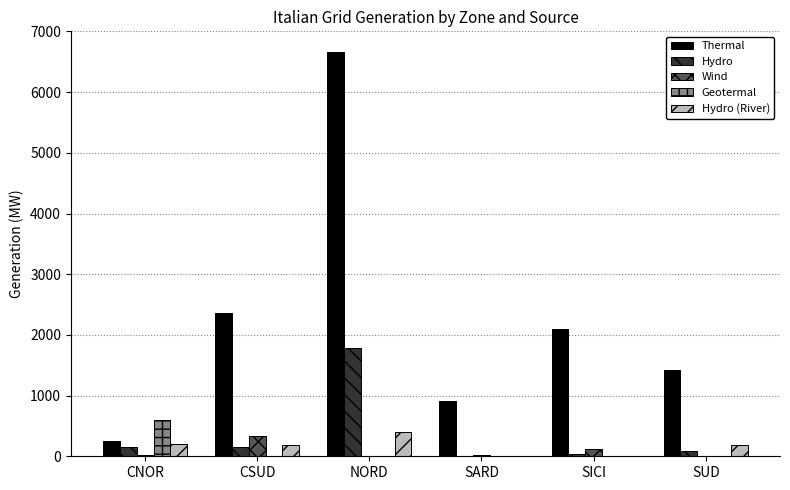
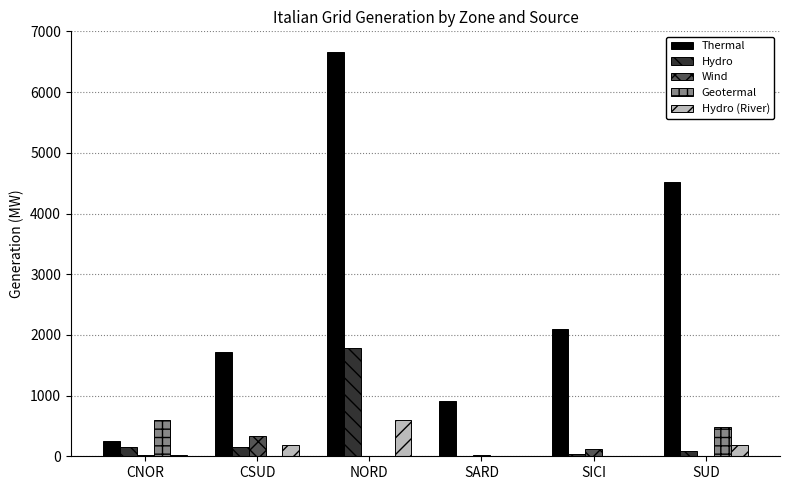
Hydro (River), CNOR: 200 -> 0
Thermal, CSUD: 2400 -> 1700
Hydro (River), NORD: 400 -> 600
Thermal, SUD: 1400 -> 4500
Geotermal, SUD: 0 -> 500
